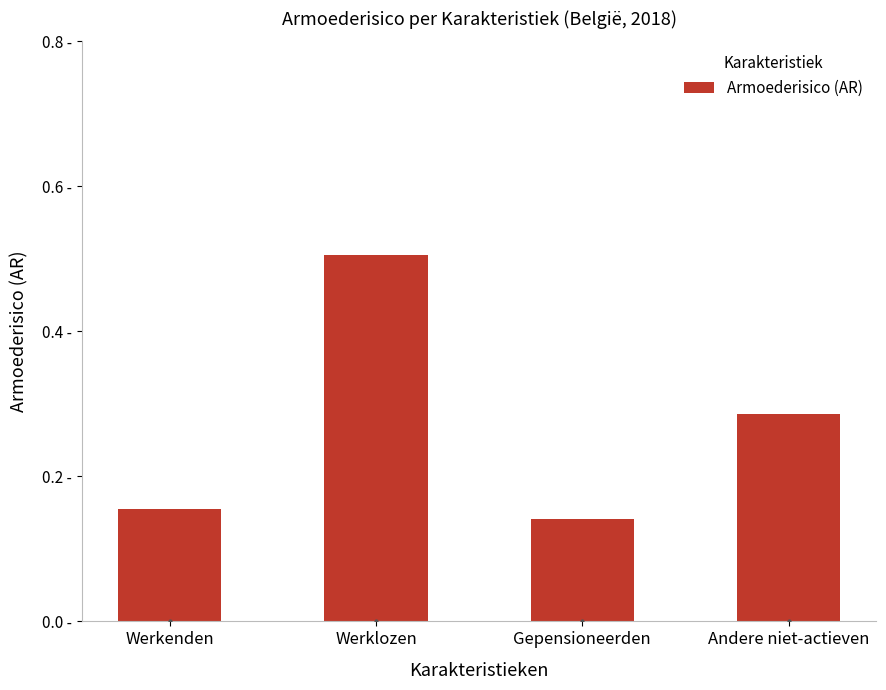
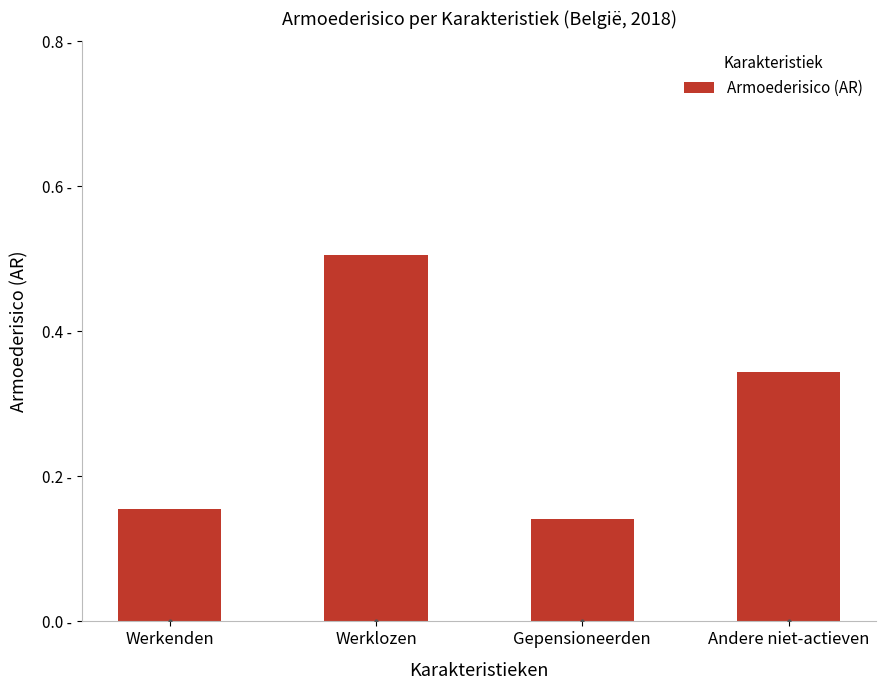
Armoederisico (AR), Andere niet-actieven: 0.29 - -> 0.34 -
